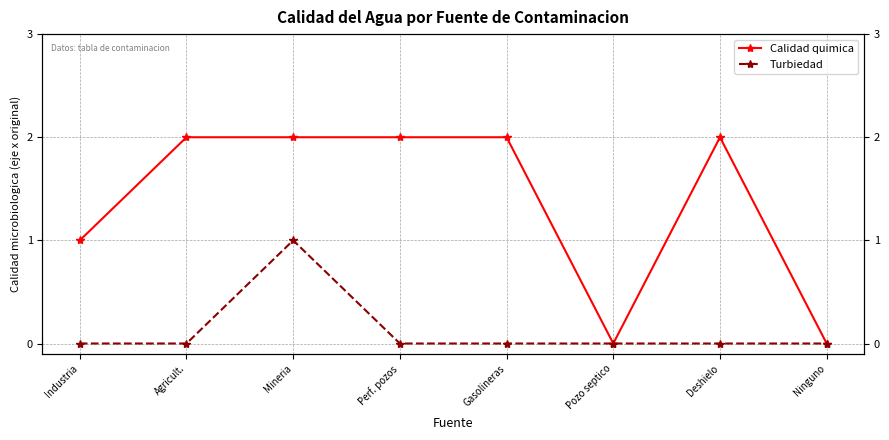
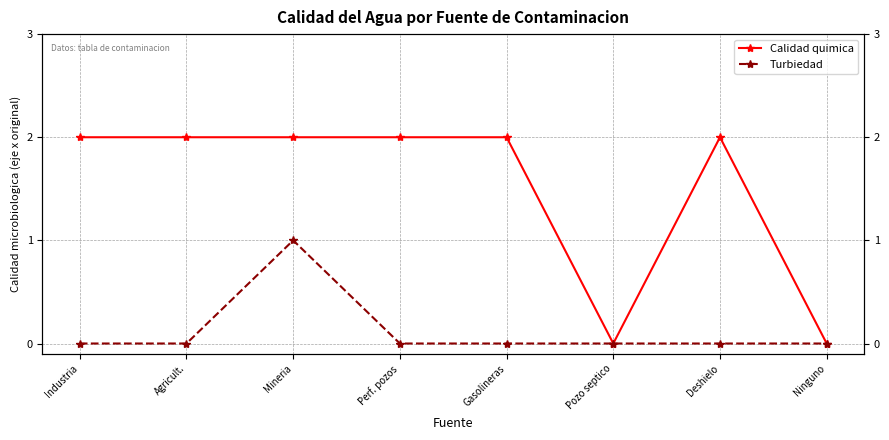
Calidad quimica, Industria: 1 -> 2
